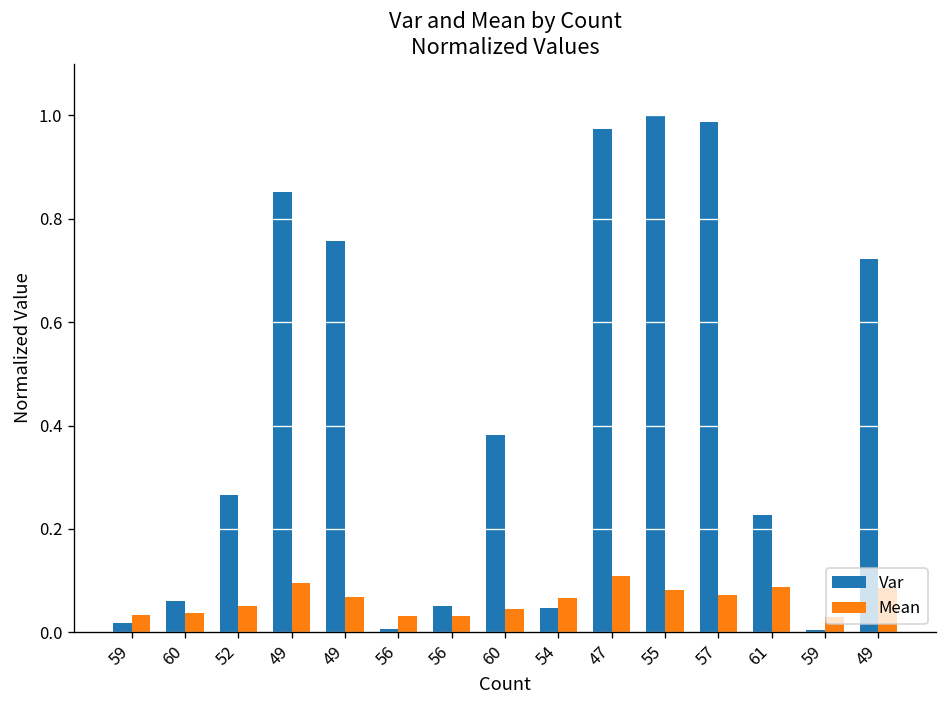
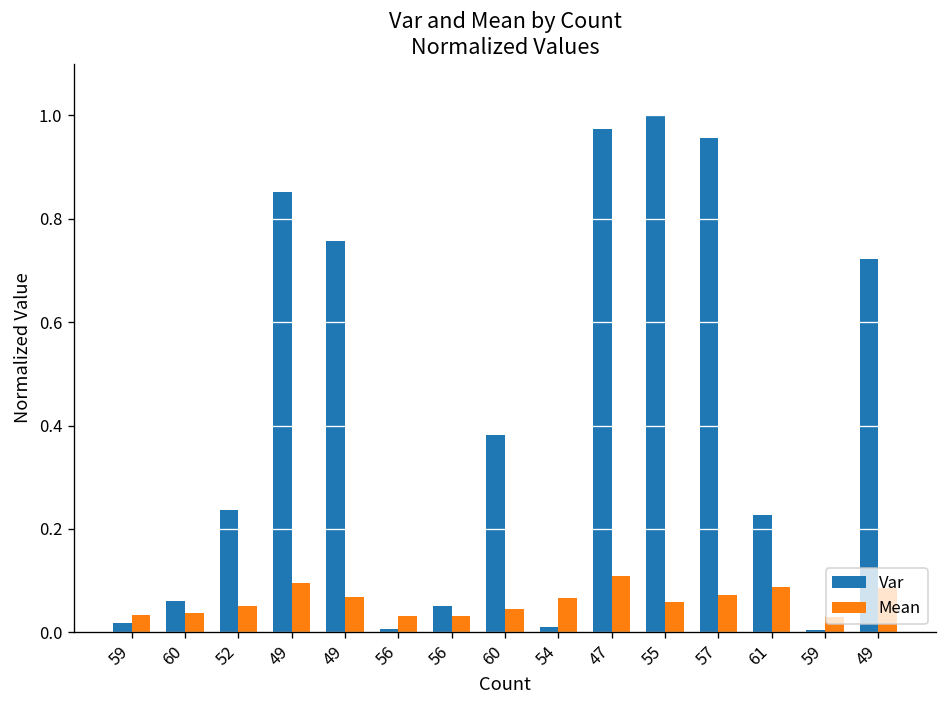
Var, 52: 0.26 -> 0.24
Var, 54: 0.05 -> 0.01
Mean, 55: 0.08 -> 0.06
Var, 57: 0.99 -> 0.96
